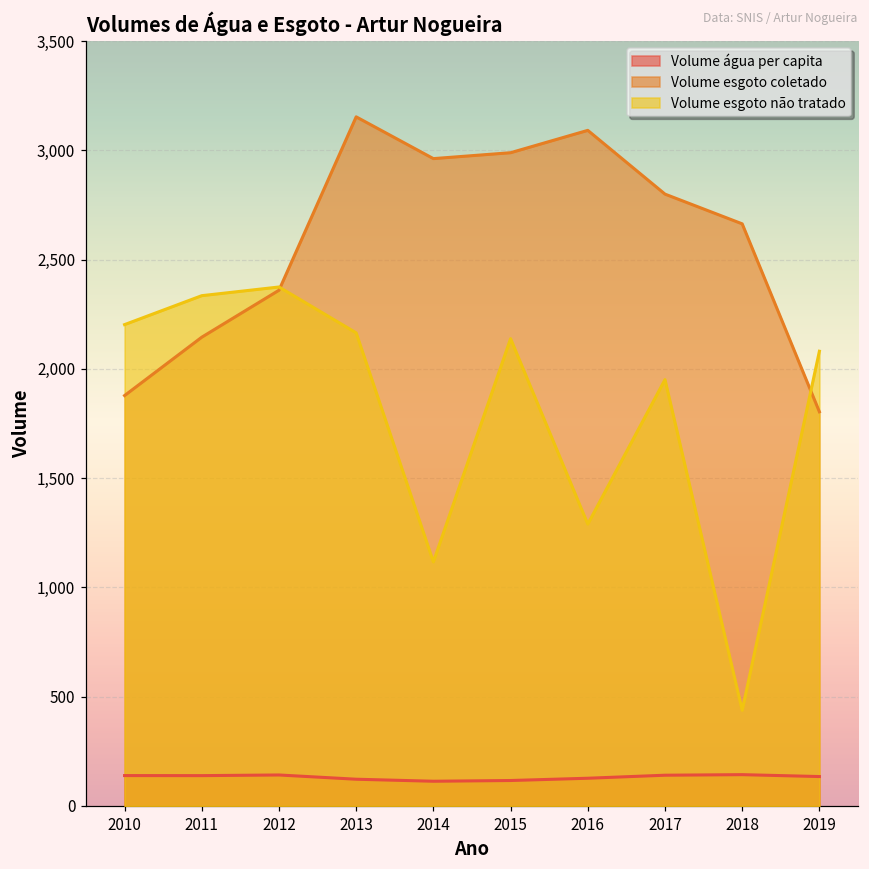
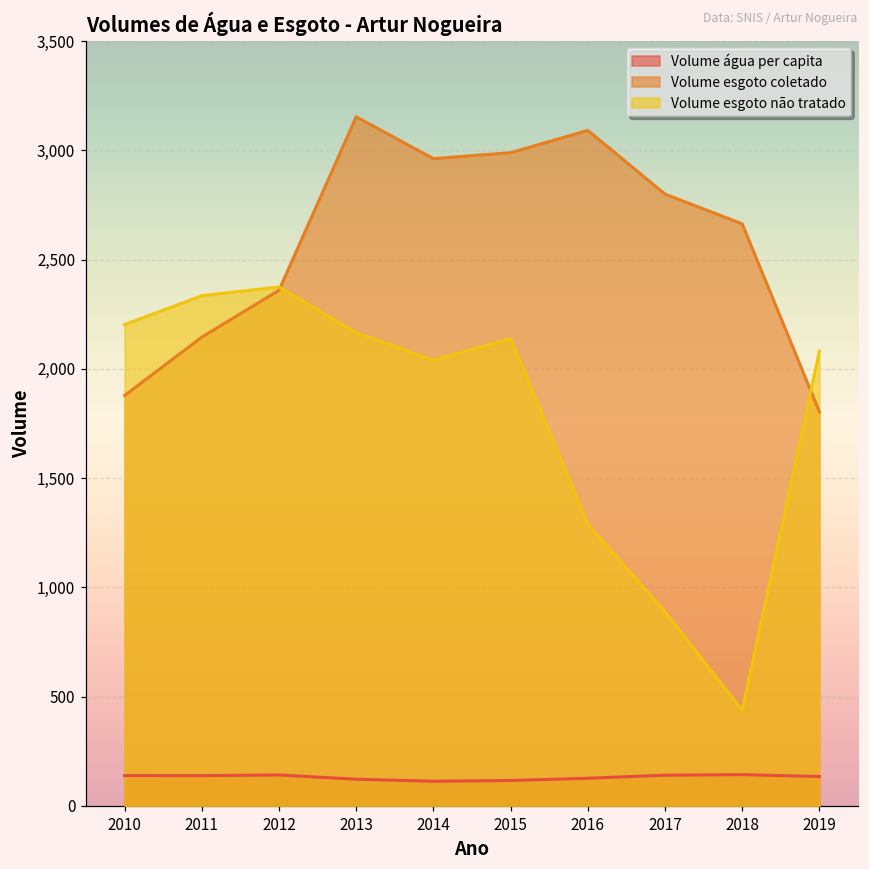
Volume esgoto não tratado, 2014: 1,120 -> 2,040
Volume esgoto não tratado, 2017: 1,950 -> 890
